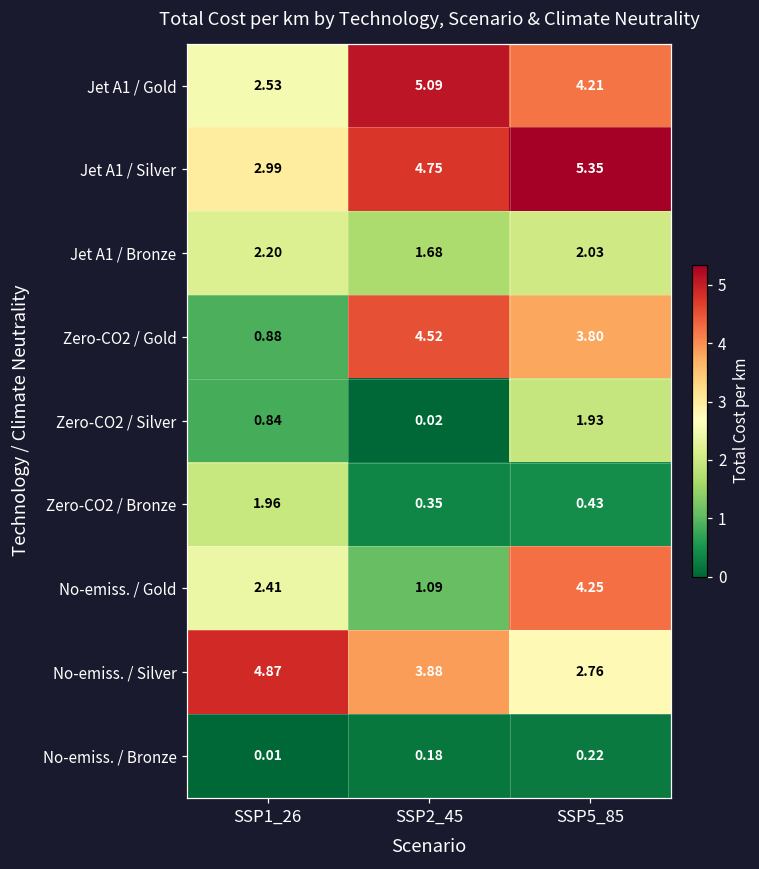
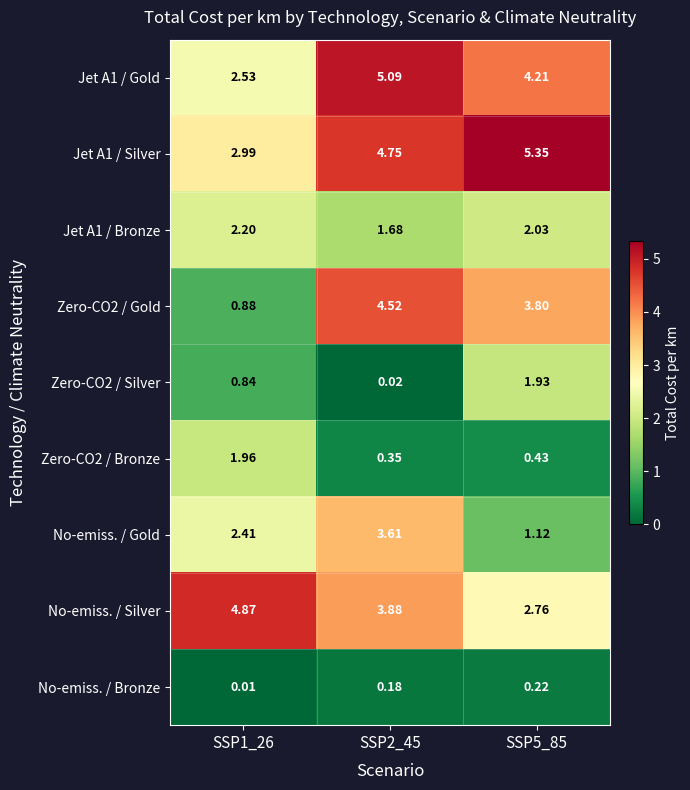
No-emiss. / Gold, SSP2_45: 1.09 -> 3.61
No-emiss. / Gold, SSP5_85: 4.25 -> 1.12
